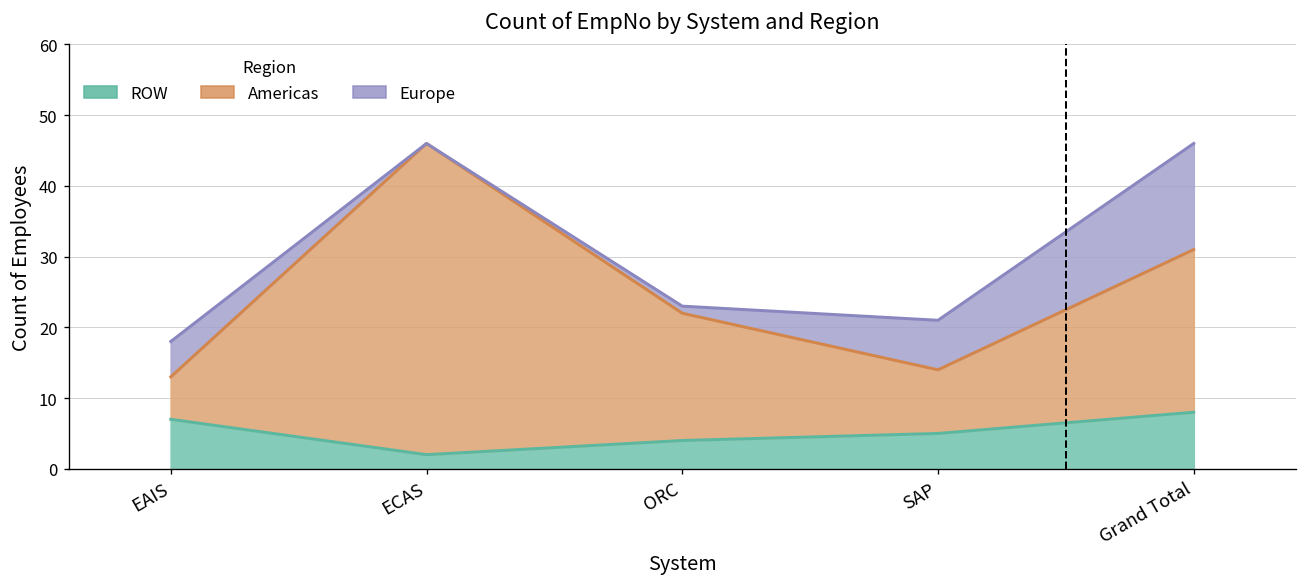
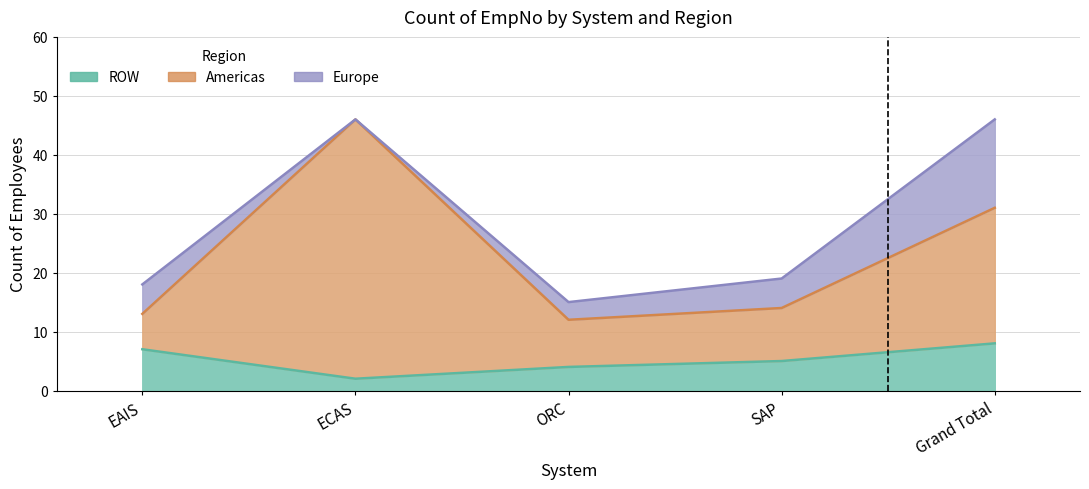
Americas, ORC: 18 -> 8
Europe, ORC: 1 -> 3
Europe, SAP: 7 -> 5
